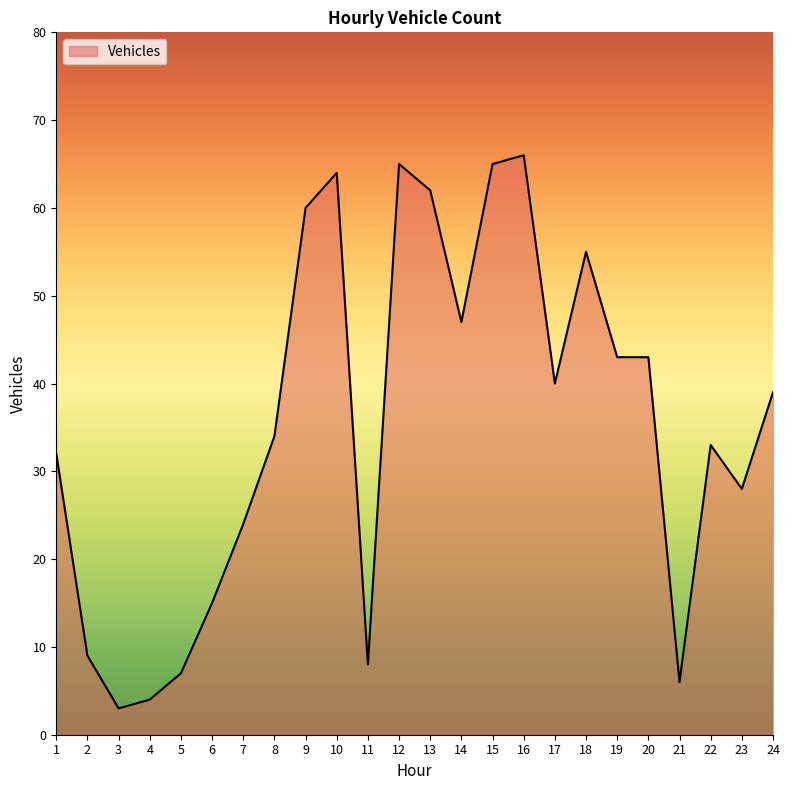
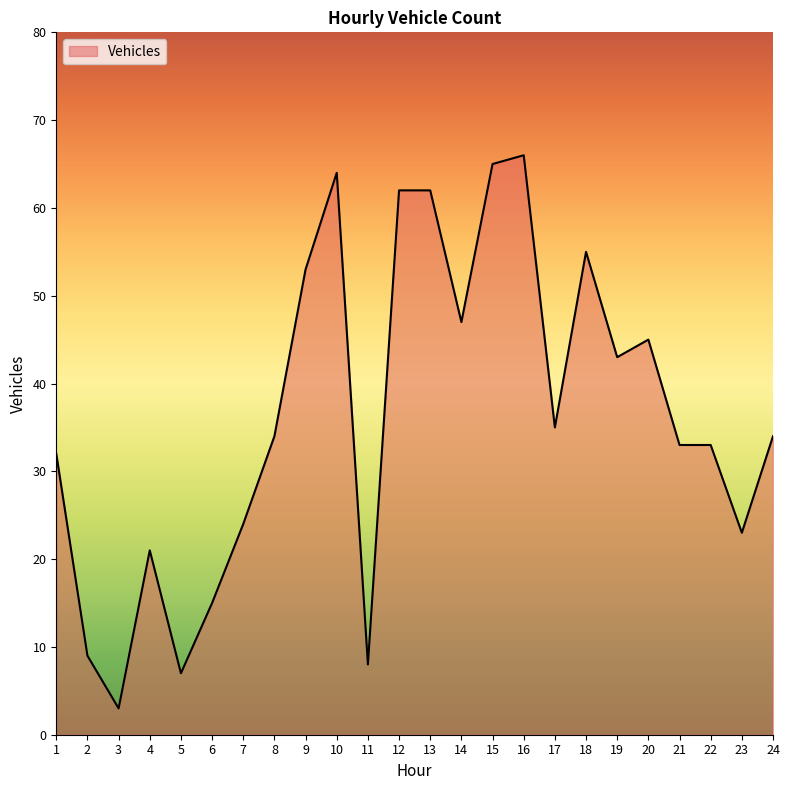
4: 4 -> 21
9: 60 -> 53
12: 65 -> 62
17: 40 -> 35
20: 43 -> 45
21: 6 -> 33
23: 28 -> 23
24: 39 -> 34
